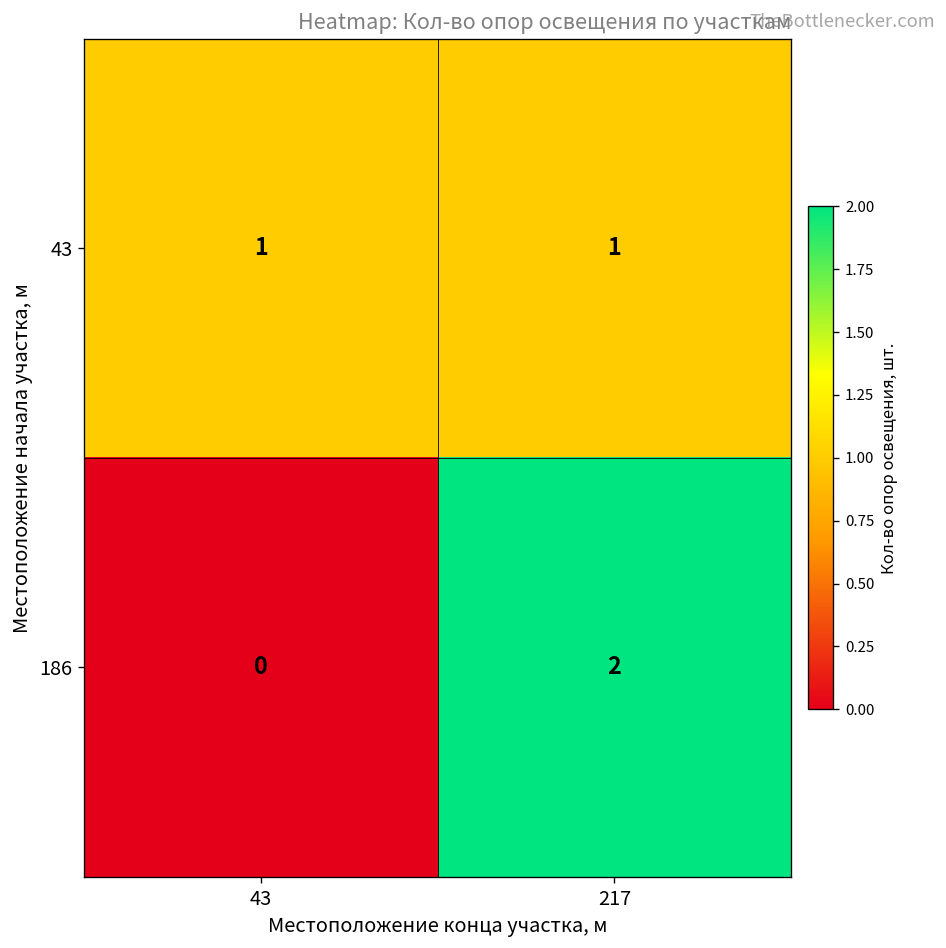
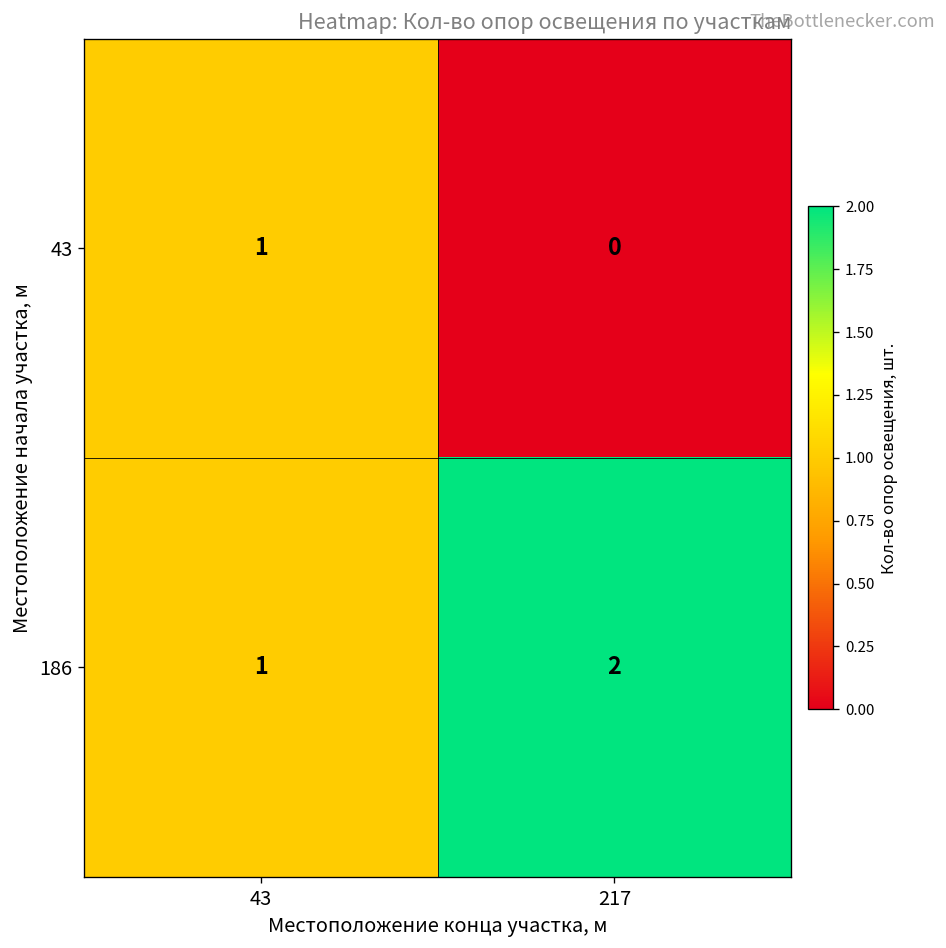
43, 217: 1 -> 0
186, 43: 0 -> 1
